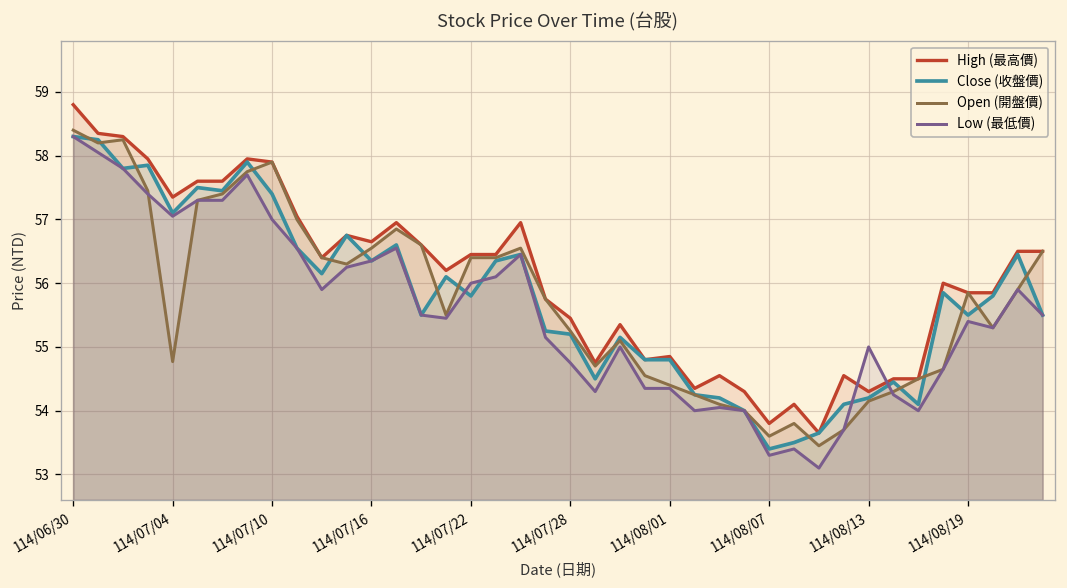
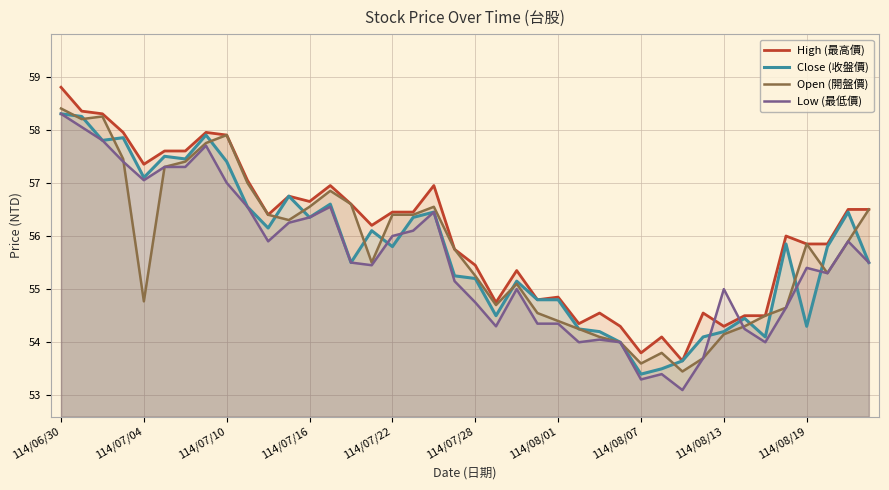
Close (收盤價), 114/08/19: 55.5 -> 54.3
